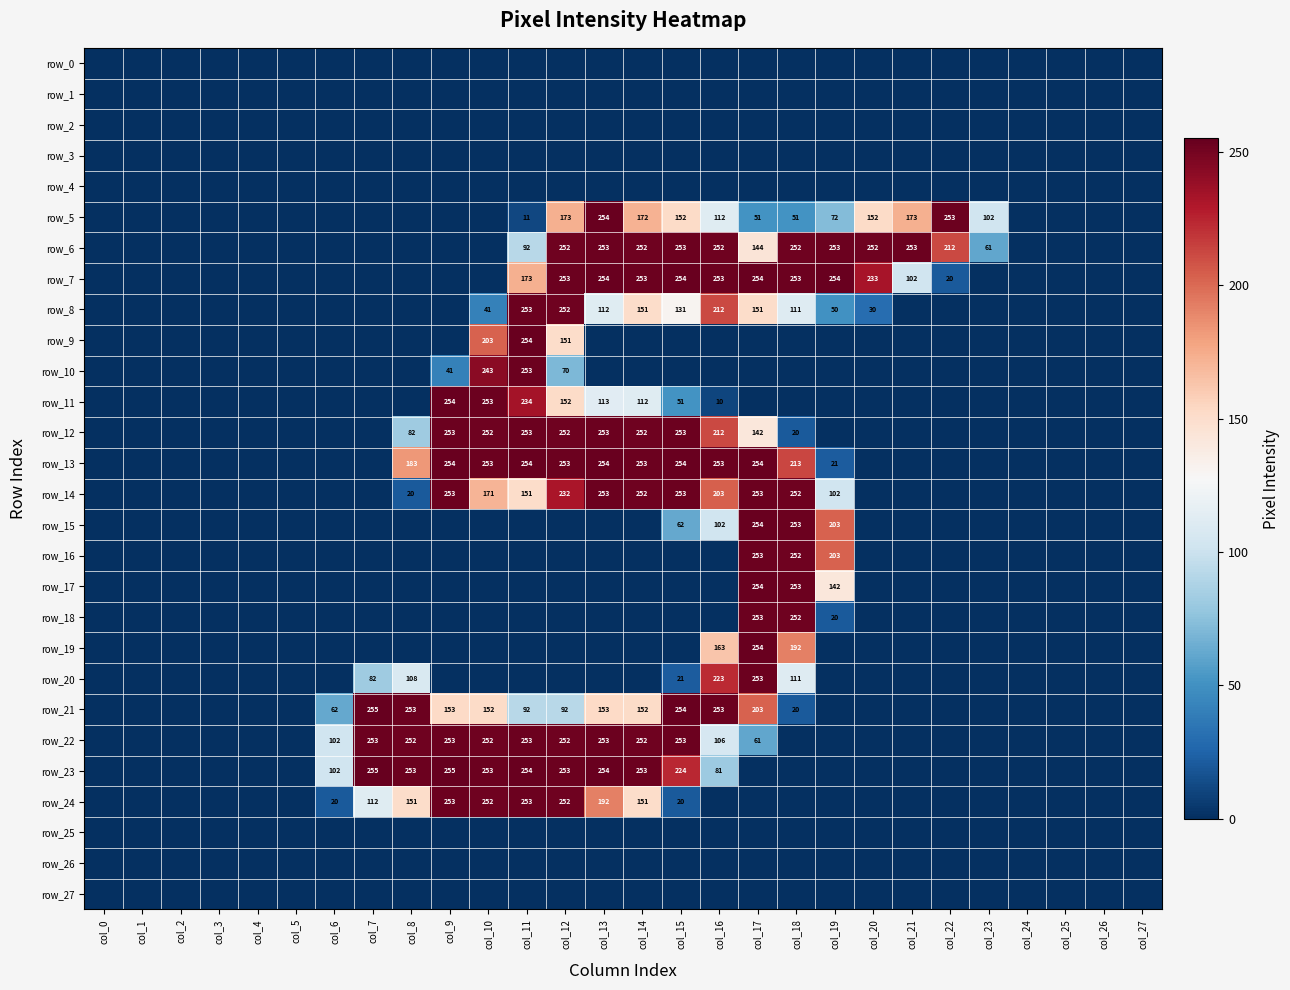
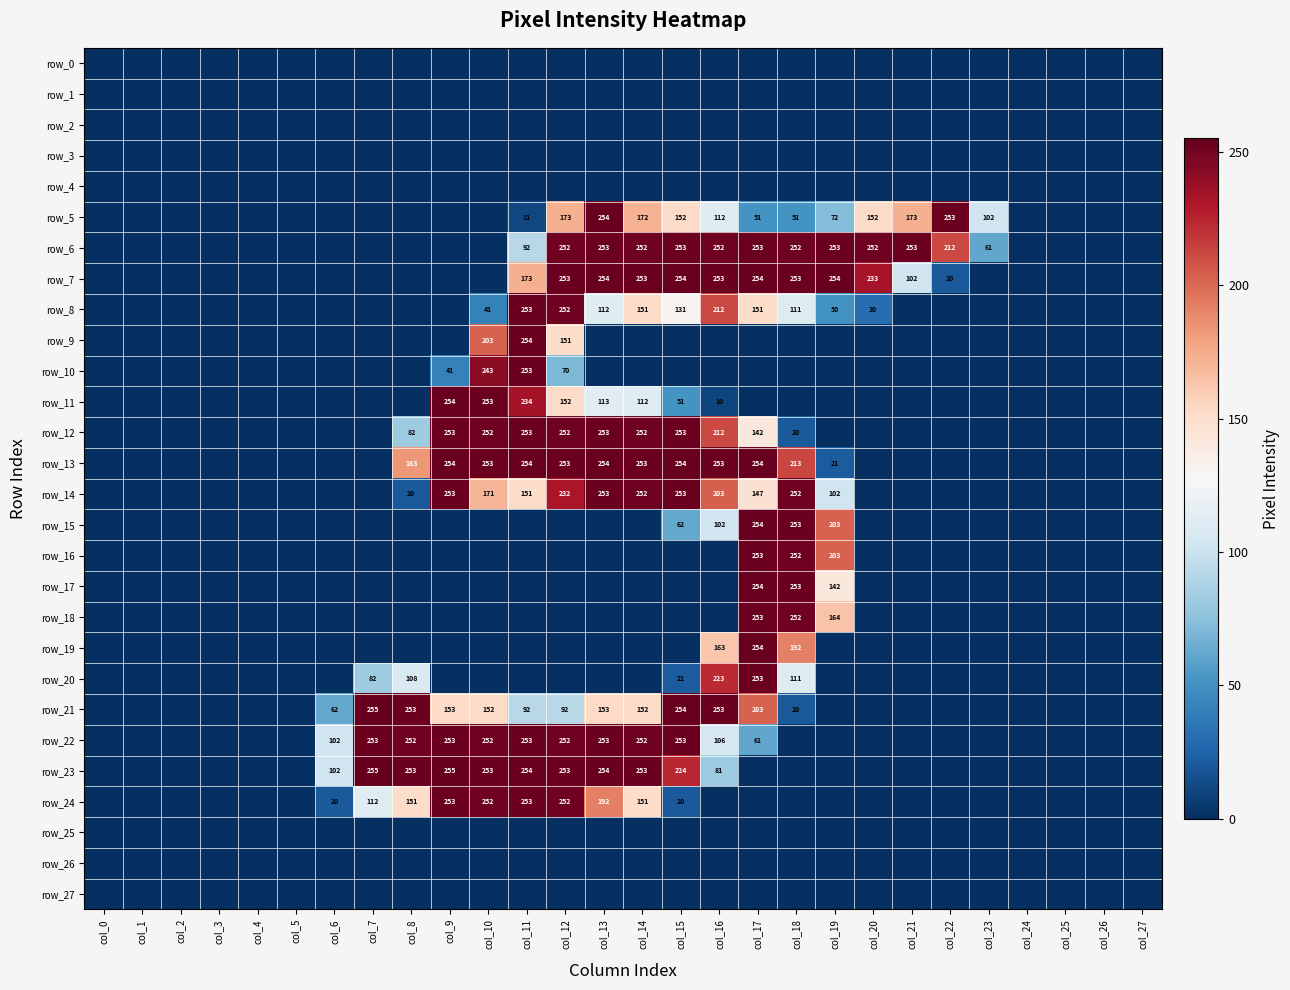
row_6, col_17: 144 -> 253
row_14, col_17: 253 -> 147
row_18, col_19: 20 -> 164
